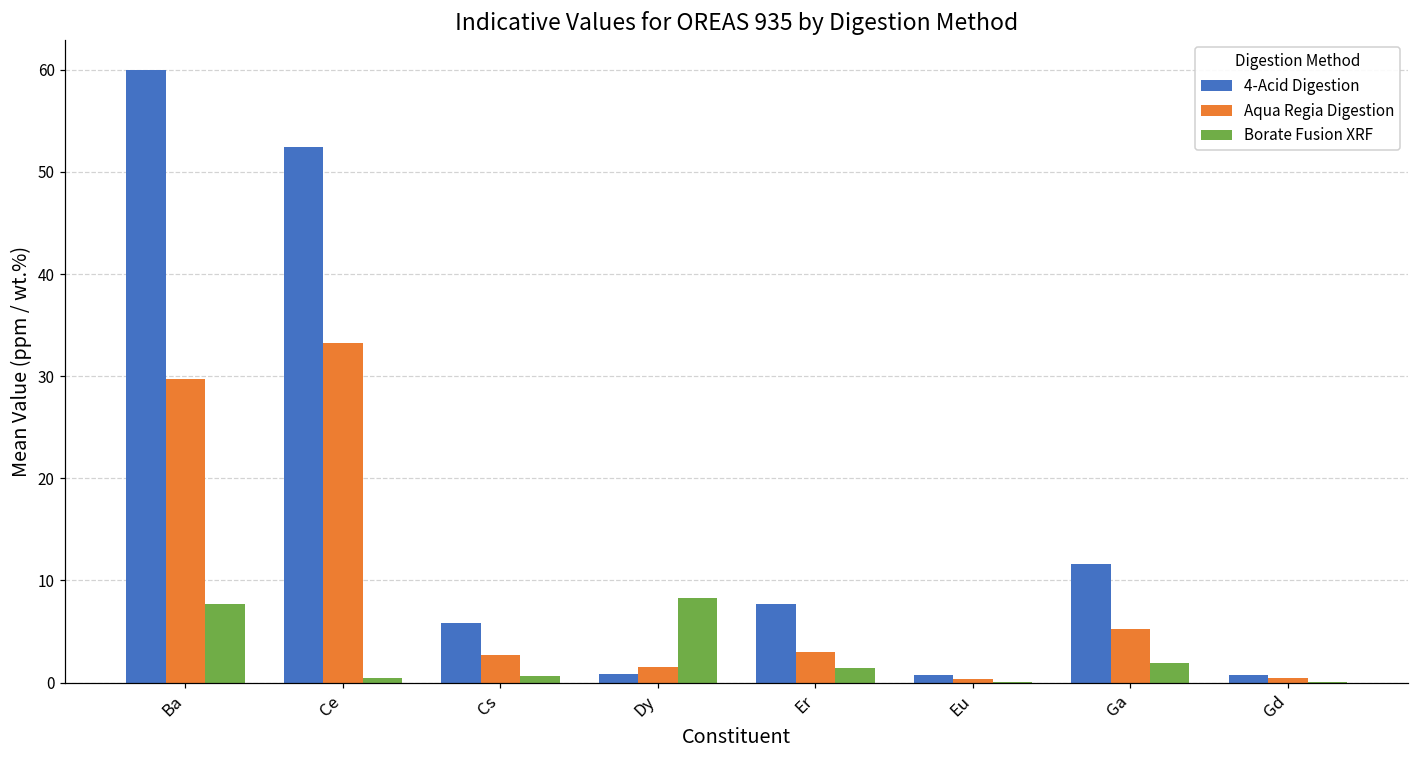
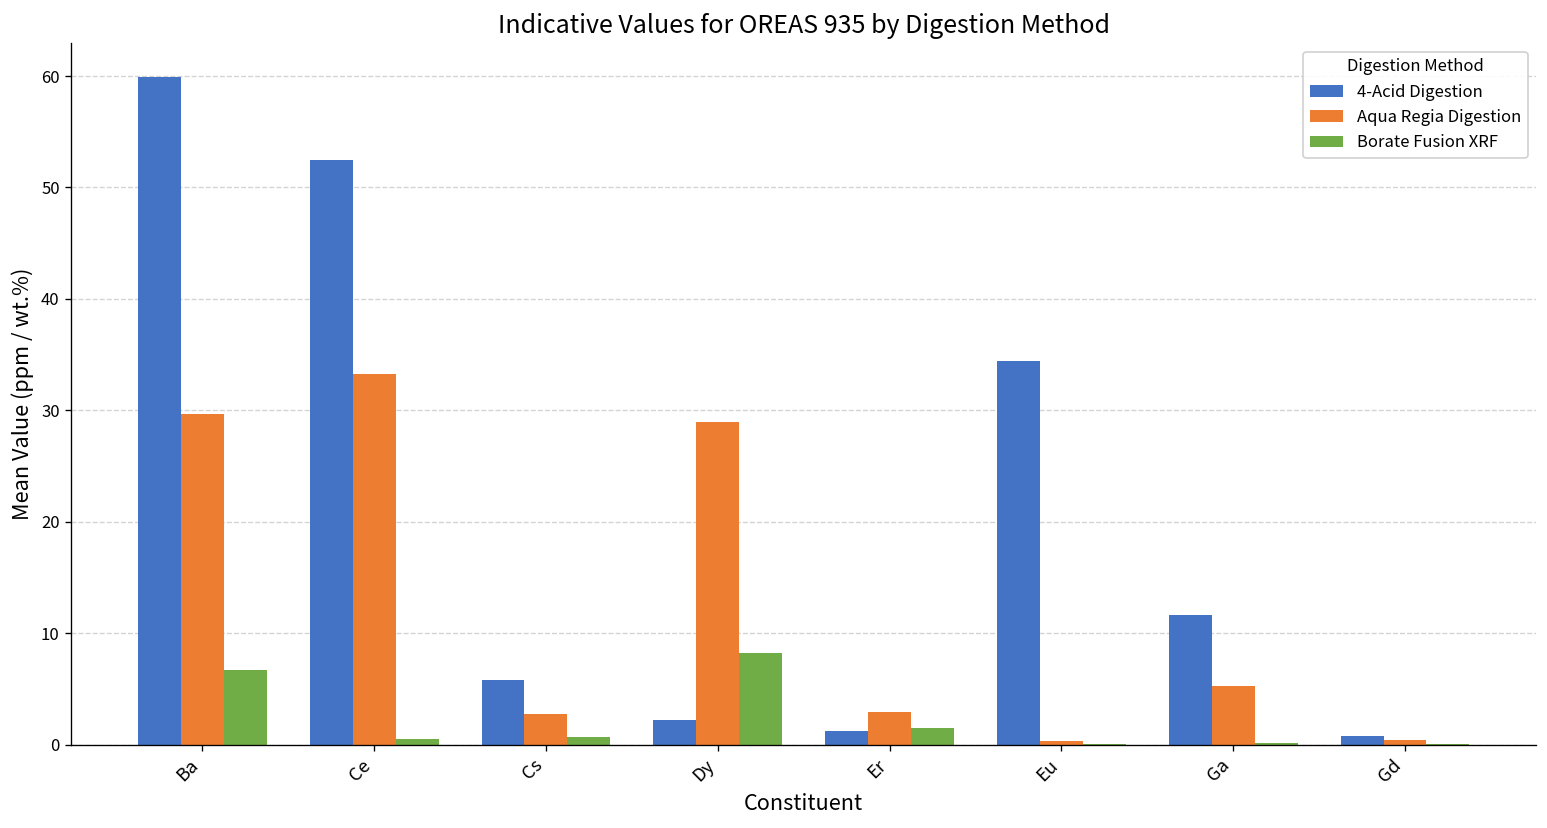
Borate Fusion XRF, Ba: 8 -> 7
4-Acid Digestion, Dy: 1 -> 2
Aqua Regia Digestion, Dy: 2 -> 29
4-Acid Digestion, Er: 8 -> 1
4-Acid Digestion, Eu: 1 -> 34
Borate Fusion XRF, Ga: 2 -> 0
